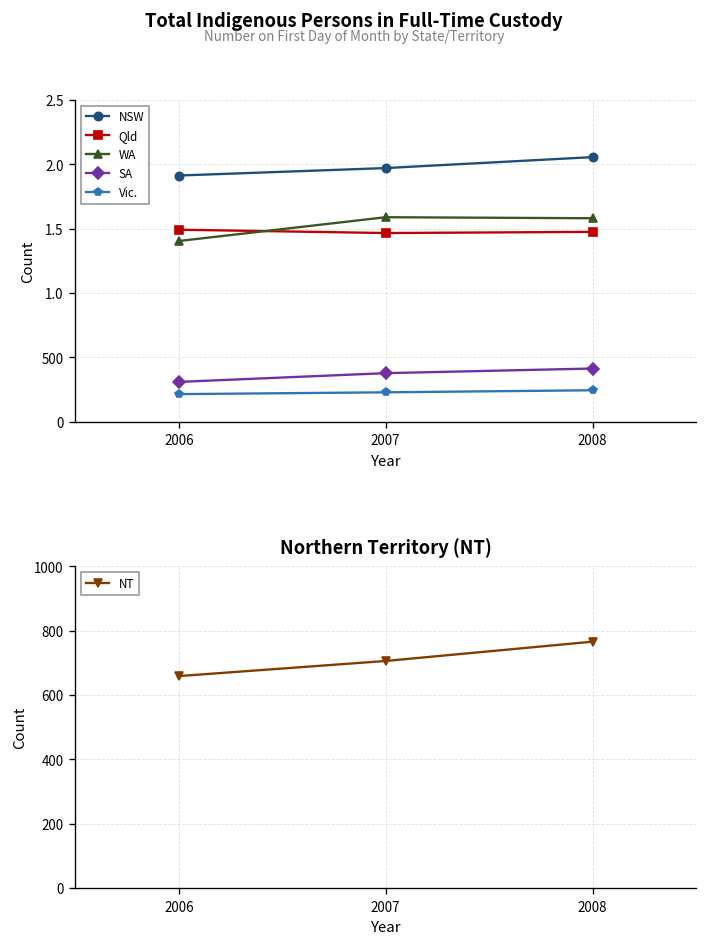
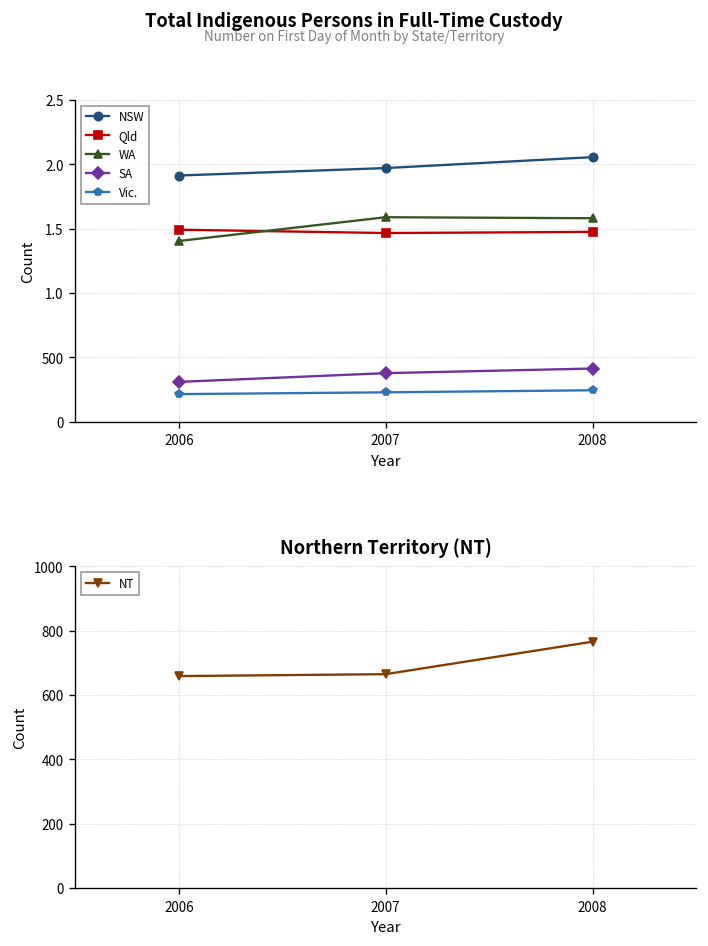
Northern Territory (NT), 2007: 710 -> 670
